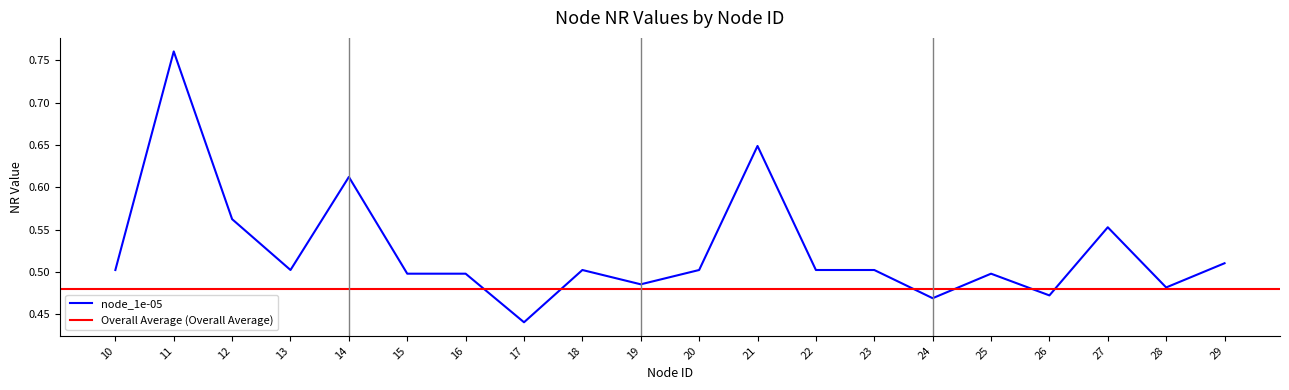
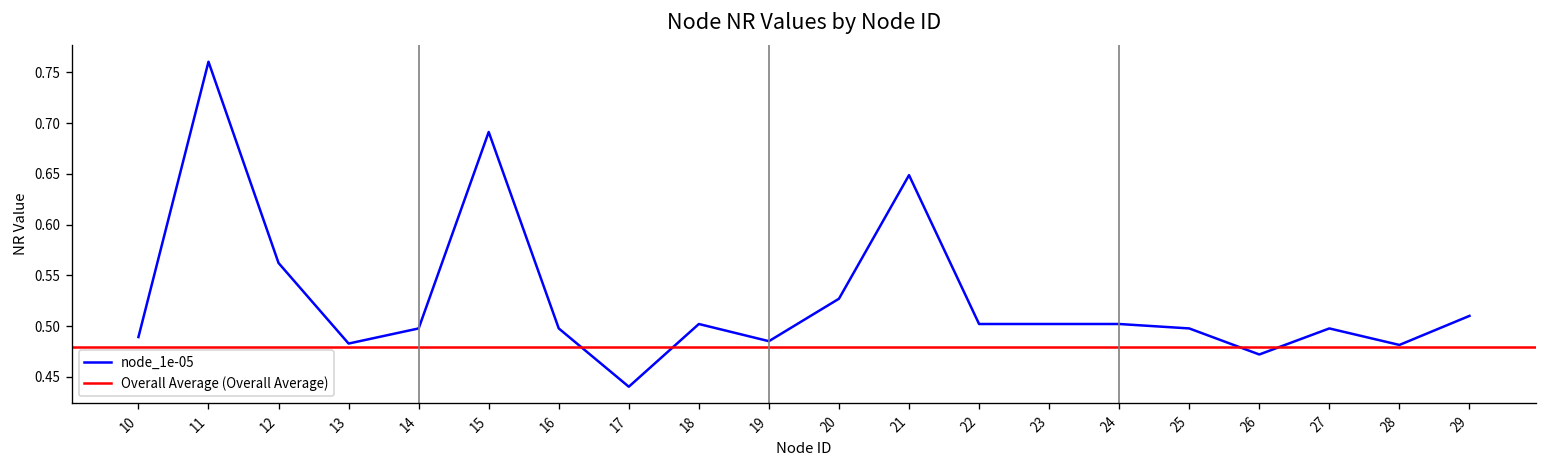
10: 0.50 -> 0.49
13: 0.50 -> 0.48
14: 0.61 -> 0.50
15: 0.50 -> 0.69
20: 0.50 -> 0.53
24: 0.47 -> 0.50
27: 0.55 -> 0.50
